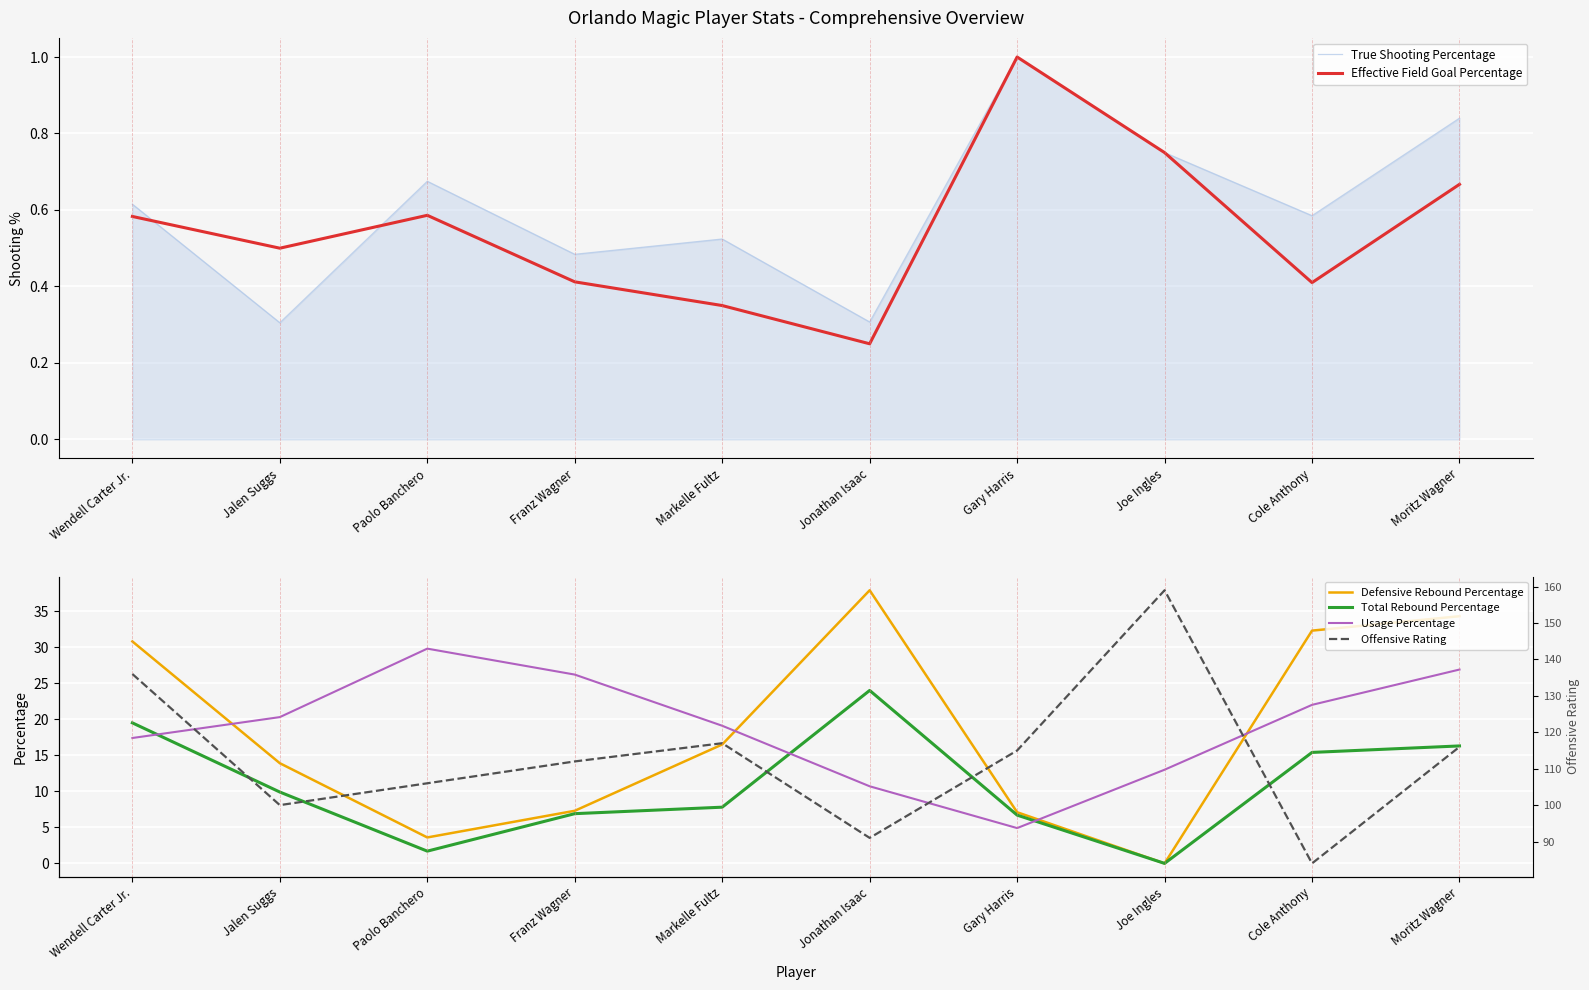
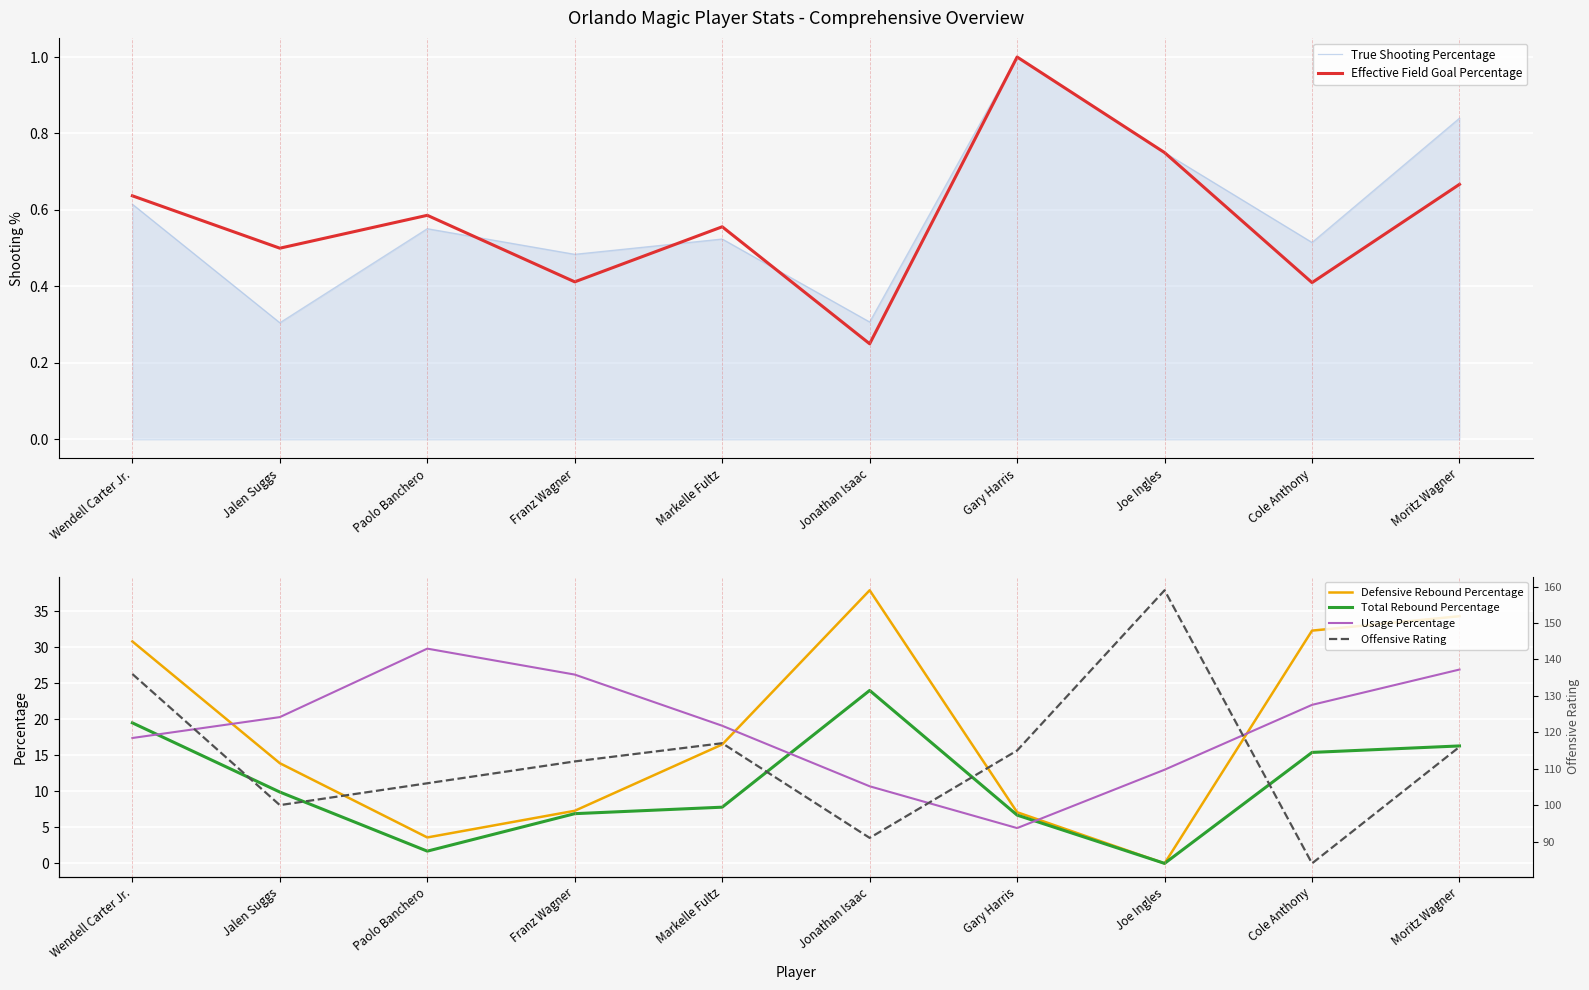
Orlando Magic Player Stats - Comprehensive Overview, Effective Field Goal Percentage, Wendell Carter Jr.: 0.58 -> 0.64
Orlando Magic Player Stats - Comprehensive Overview, True Shooting Percentage, Paolo Banchero: 0.68 -> 0.55
Orlando Magic Player Stats - Comprehensive Overview, Effective Field Goal Percentage, Markelle Fultz: 0.35 -> 0.56
Orlando Magic Player Stats - Comprehensive Overview, True Shooting Percentage, Cole Anthony: 0.59 -> 0.52
